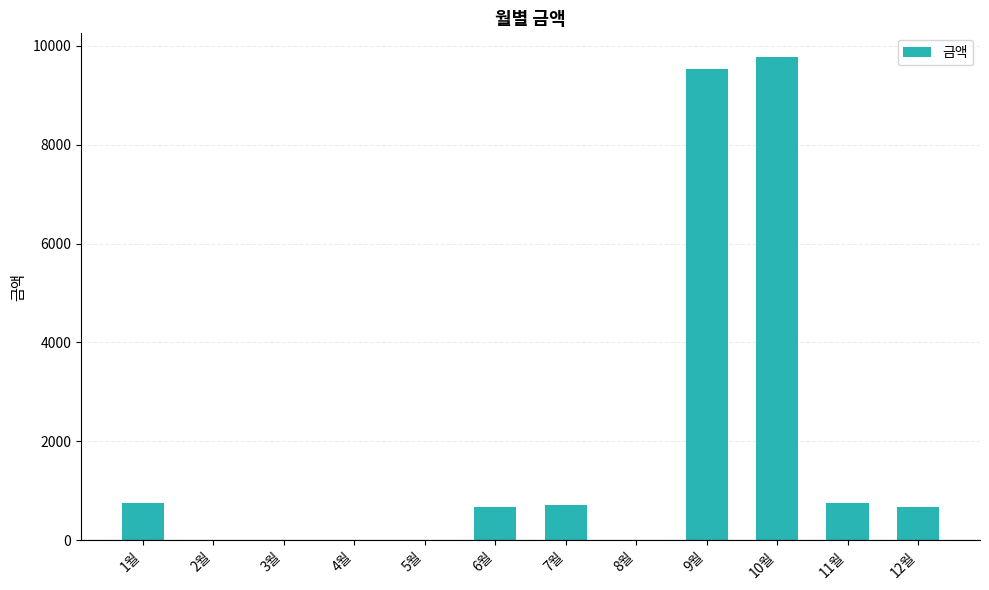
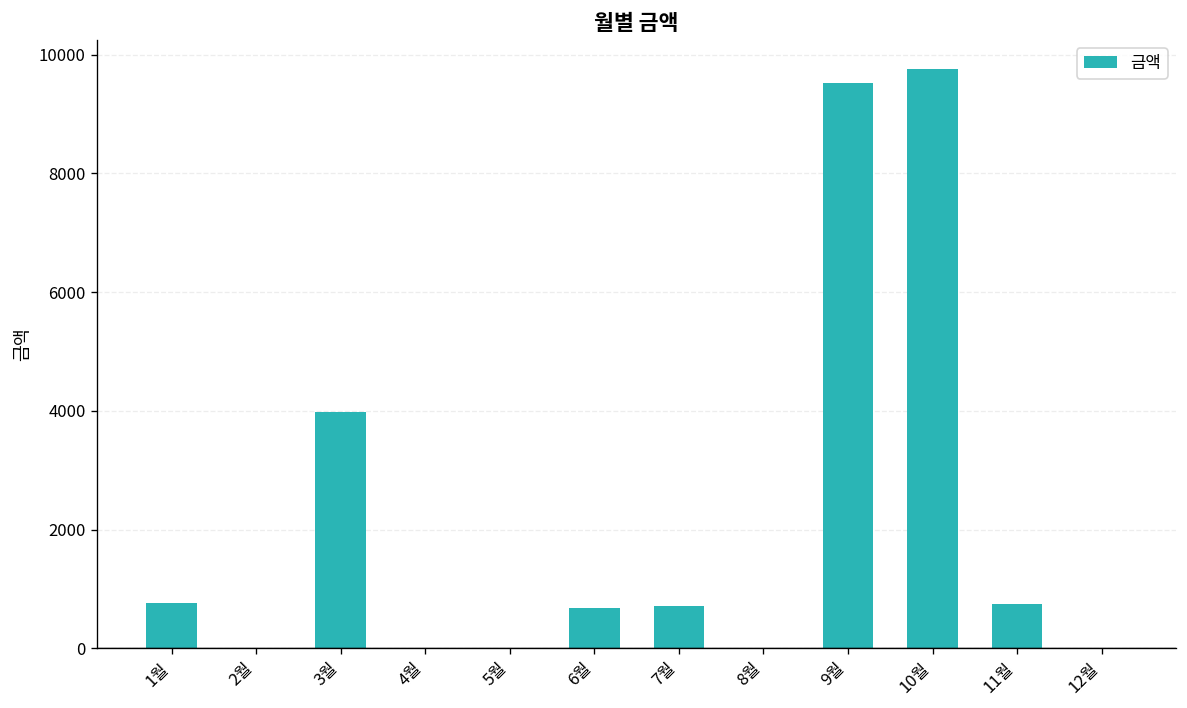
3월: 0 -> 4000
12월: 700 -> 0
